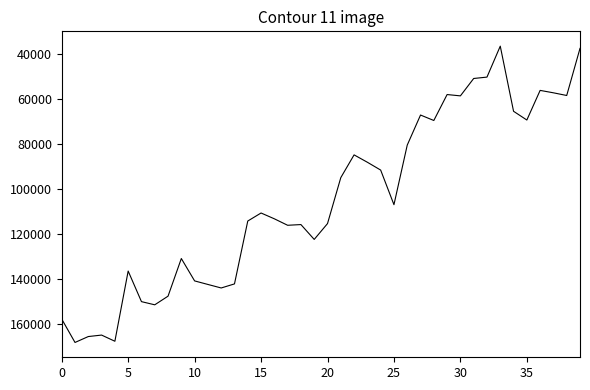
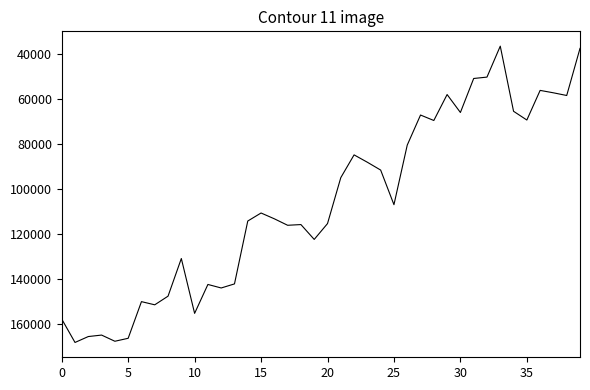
5: 136000 -> 166000
10: 141000 -> 155000
30: 59000 -> 66000
